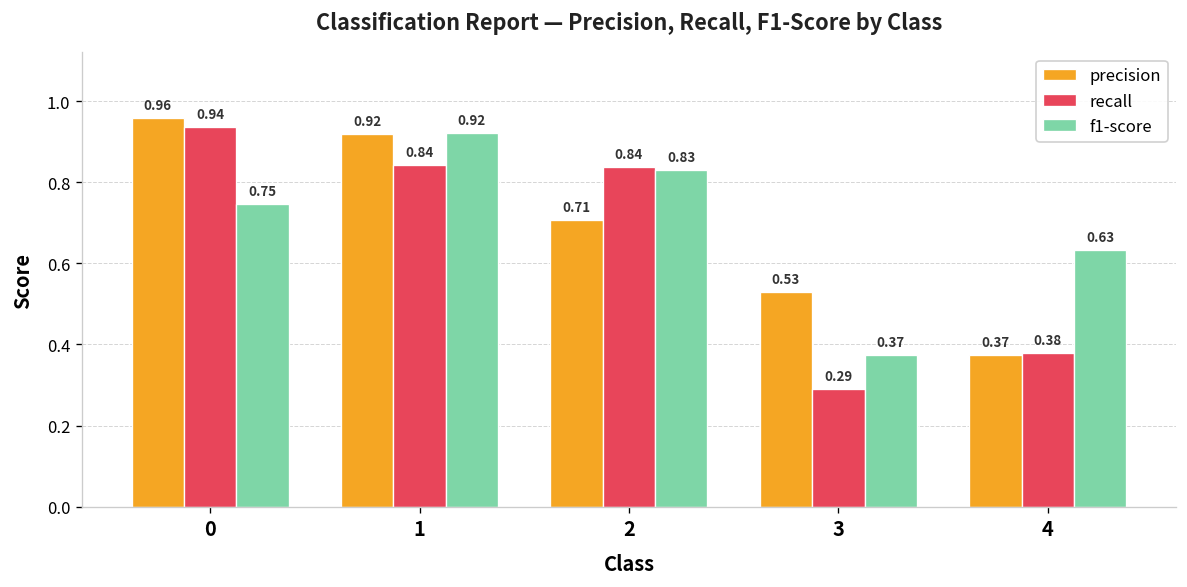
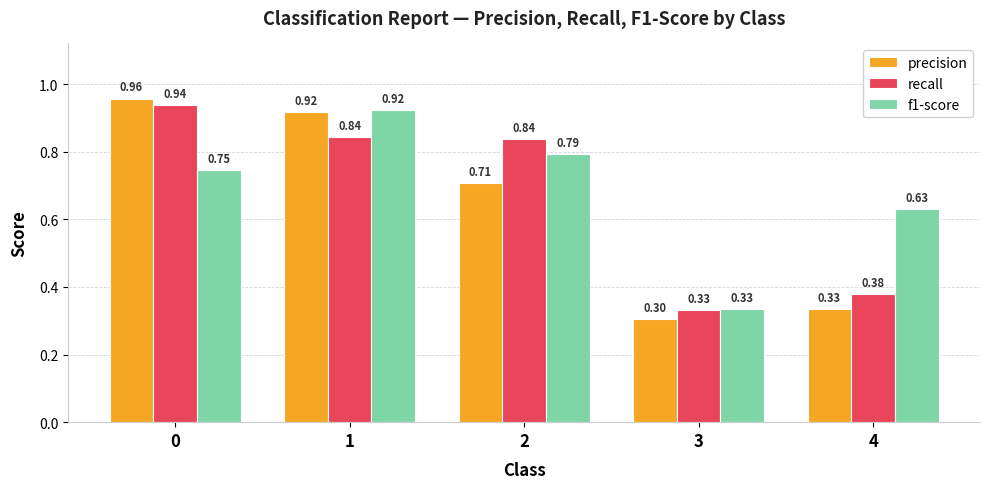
f1-score, 2: 0.83 -> 0.79
precision, 3: 0.53 -> 0.30
recall, 3: 0.29 -> 0.33
f1-score, 3: 0.37 -> 0.33
precision, 4: 0.37 -> 0.33
